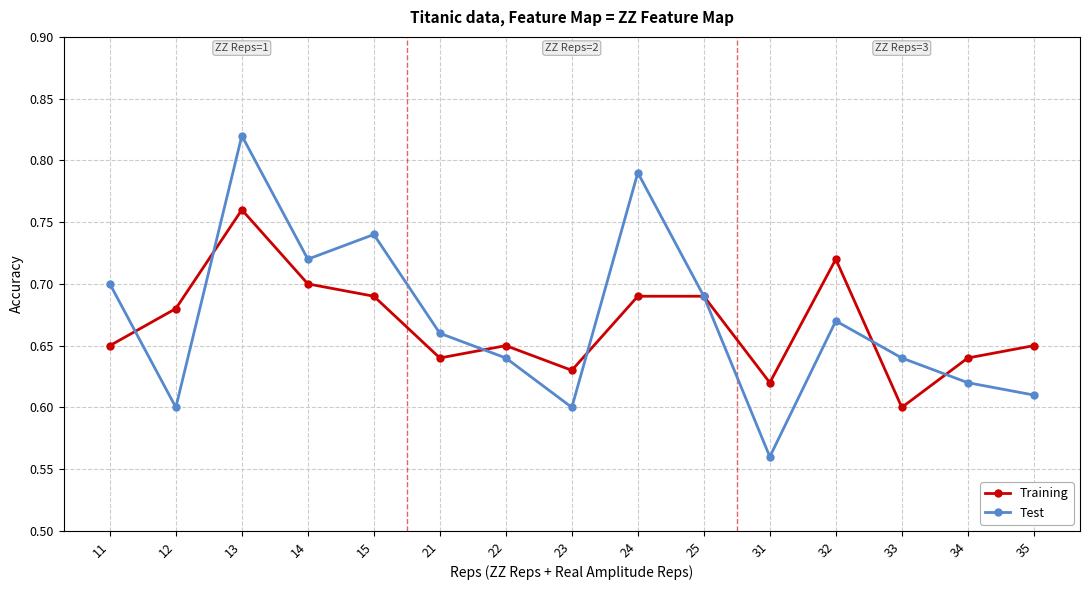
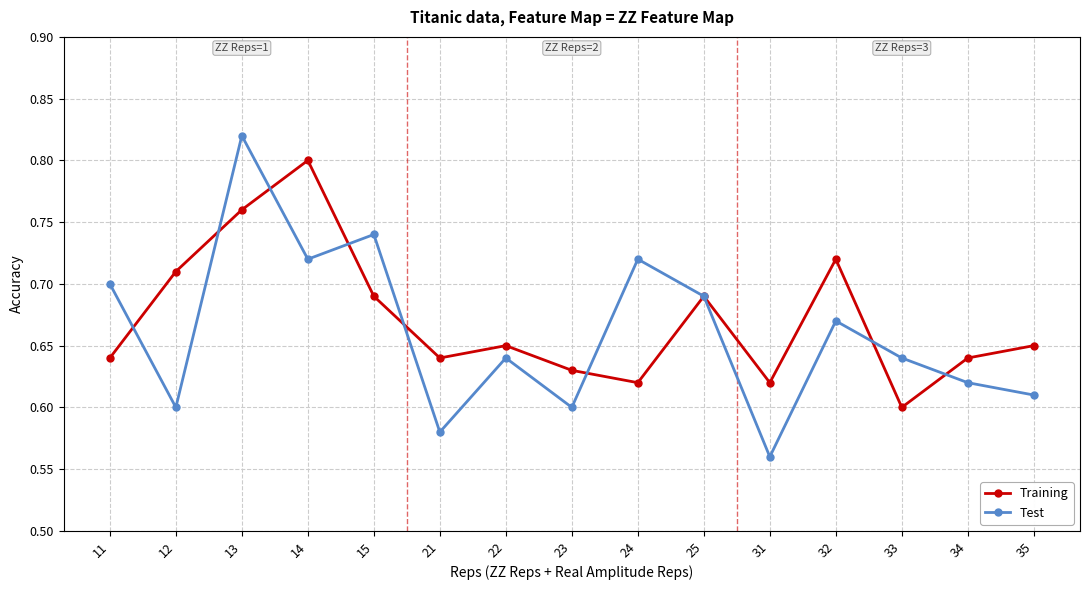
Training, 11: 0.65 -> 0.64
Training, 12: 0.68 -> 0.71
Training, 14: 0.7 -> 0.8
Test, 21: 0.66 -> 0.58
Training, 24: 0.69 -> 0.62
Test, 24: 0.79 -> 0.72
